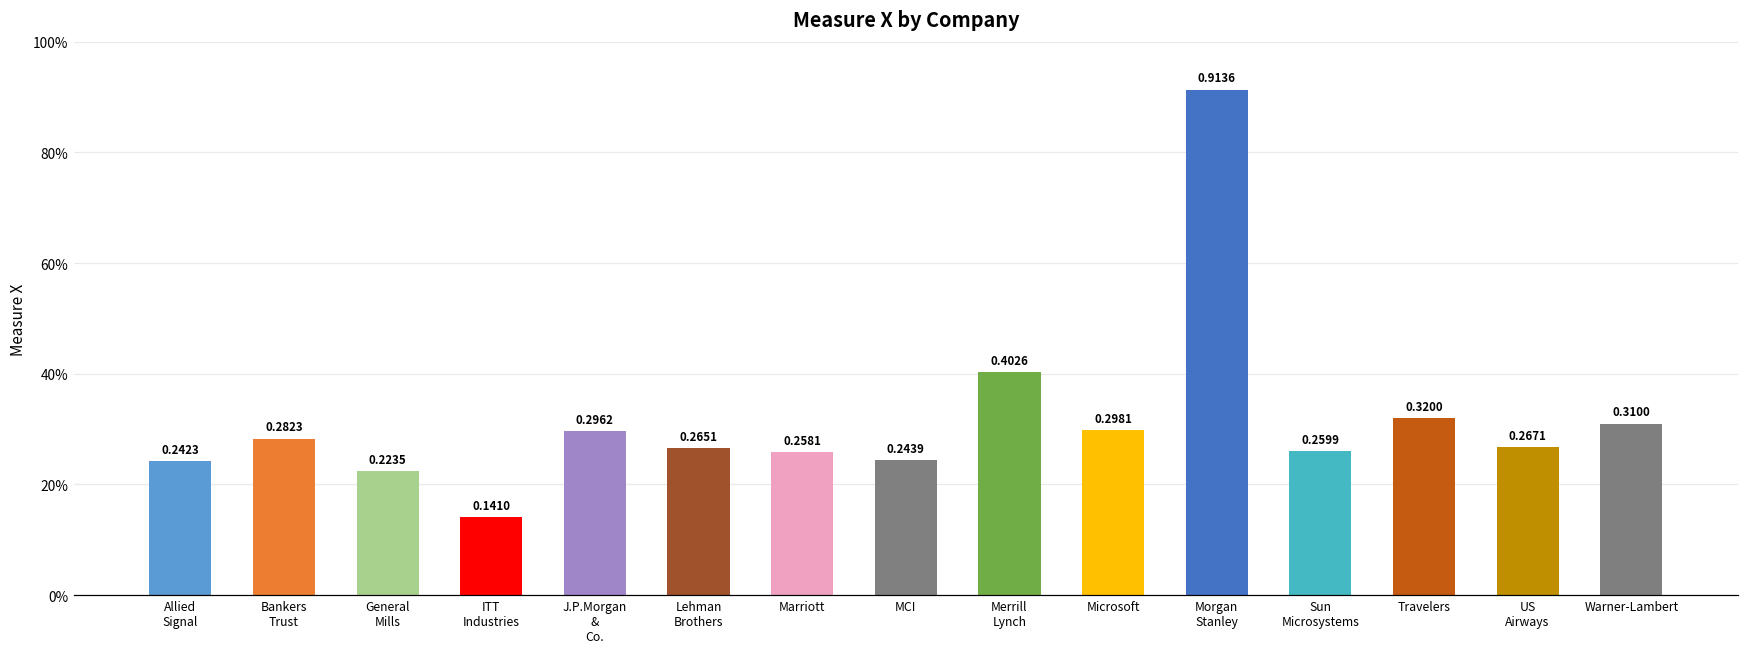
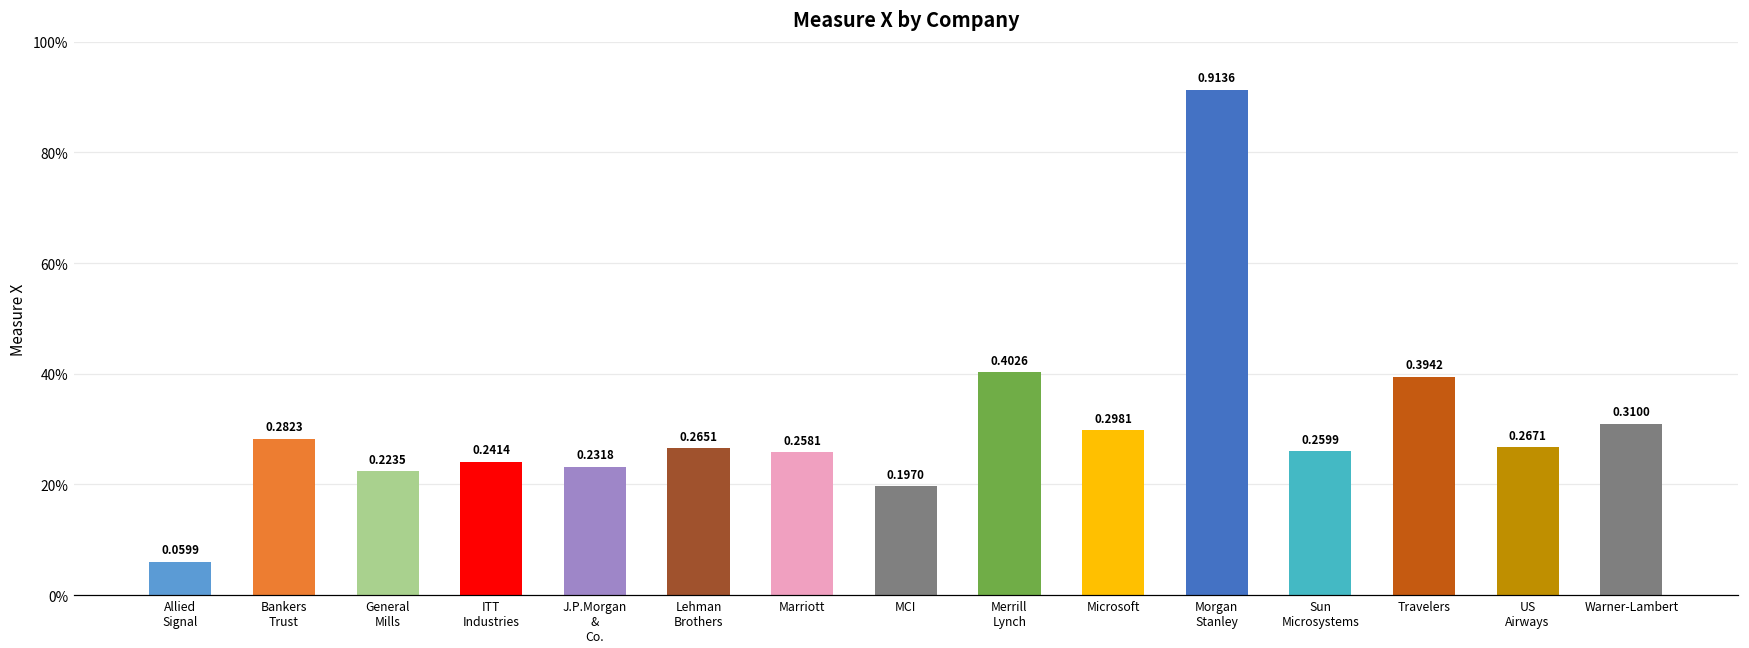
Allied Signal: 0.2423 -> 0.0599
ITT Industries: 0.1410 -> 0.2414
J.P.Morgan & Co.: 0.2962 -> 0.2318
MCI: 0.2439 -> 0.1970
Travelers: 0.3200 -> 0.3942
